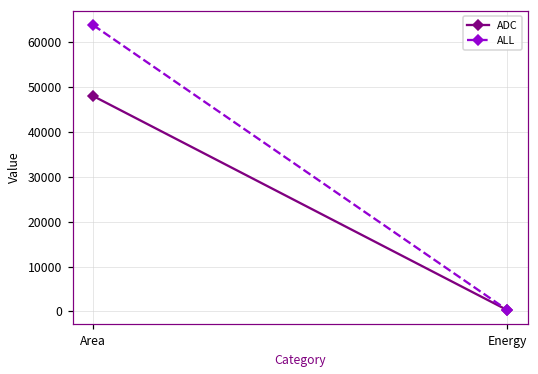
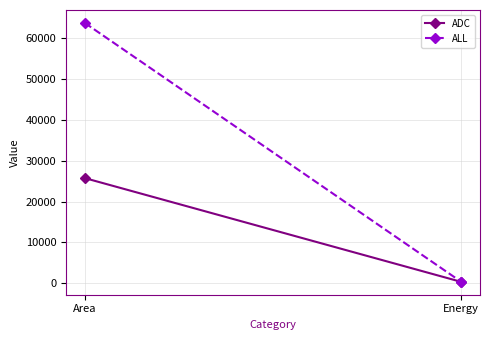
ADC, Area: 48000 -> 26000
